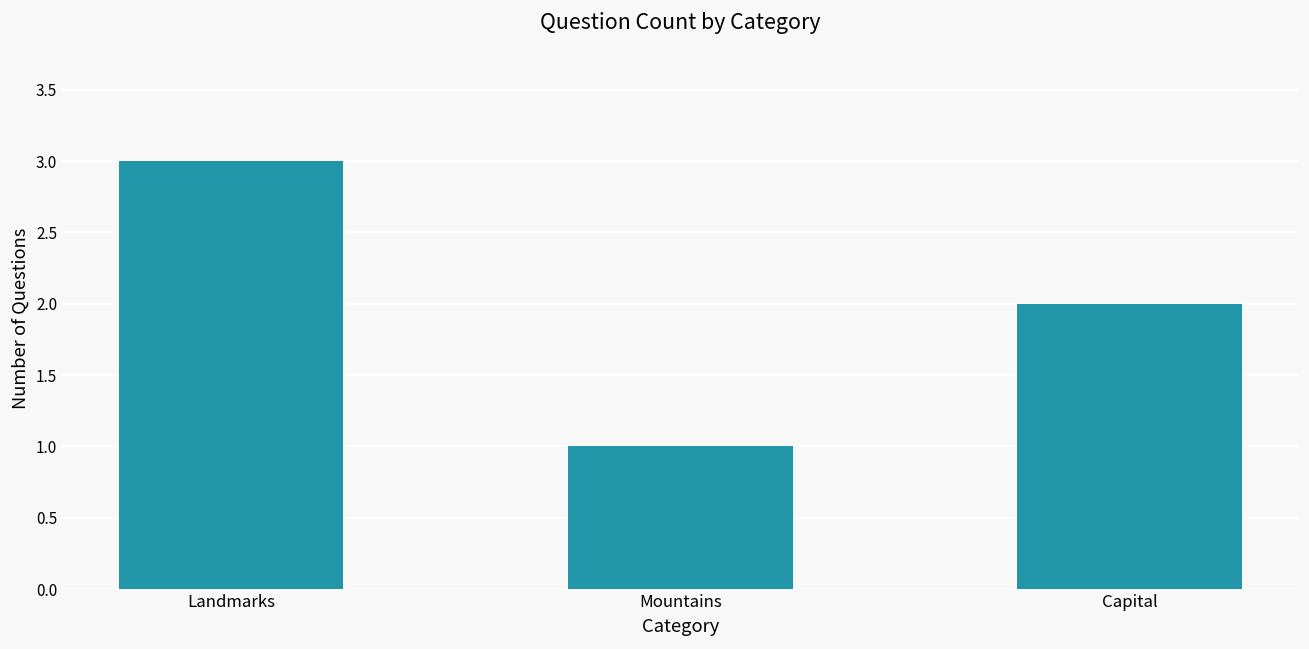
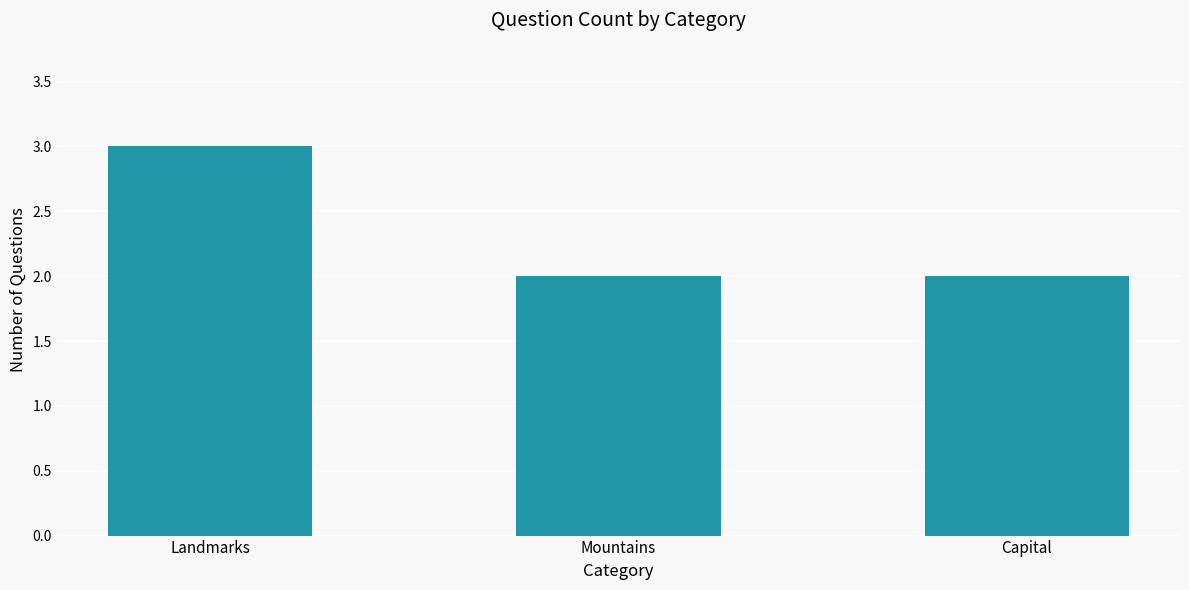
Mountains: 1 -> 2
